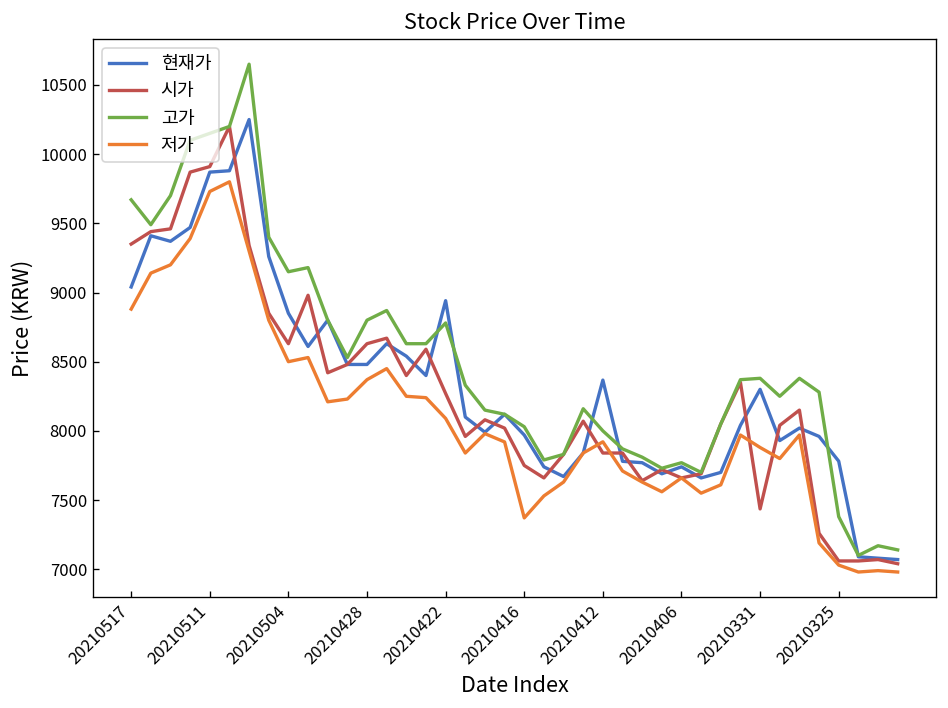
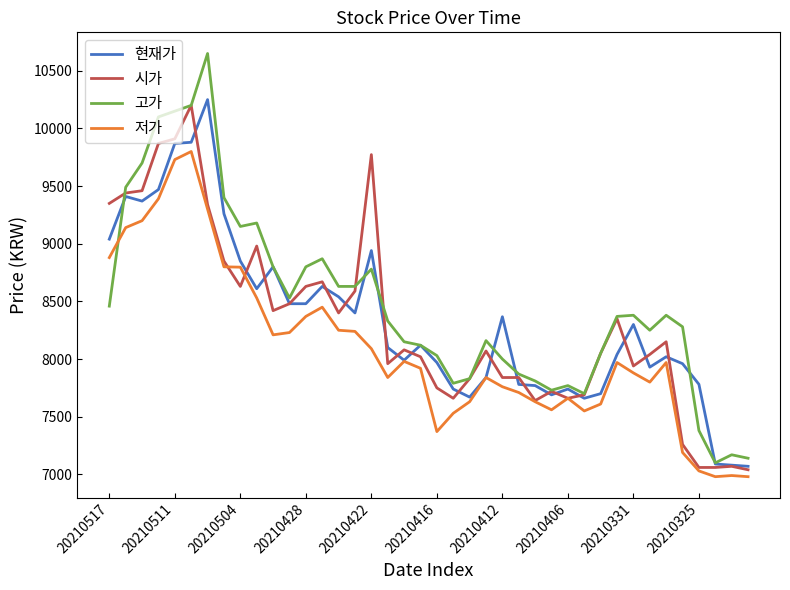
고가, 20210517: 9670 -> 8460
저가, 20210504: 8500 -> 8800
시가, 20210422: 8270 -> 9770
저가, 20210412: 7920 -> 7760
시가, 20210331: 7440 -> 7940
